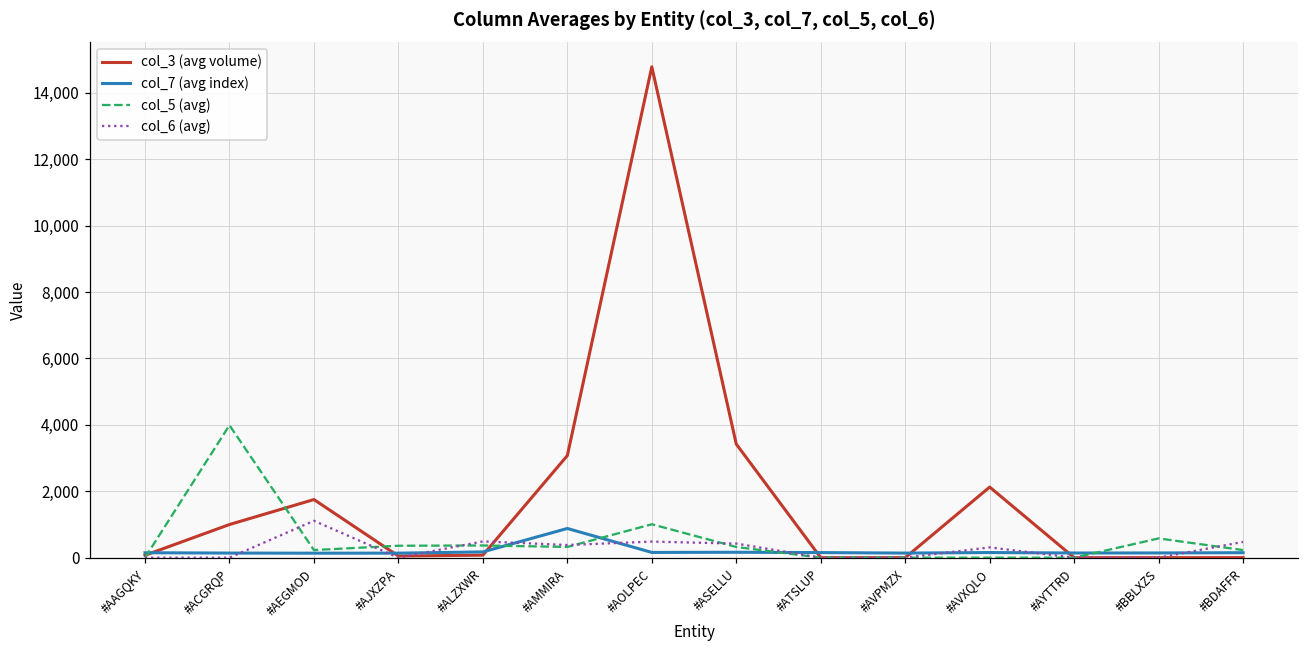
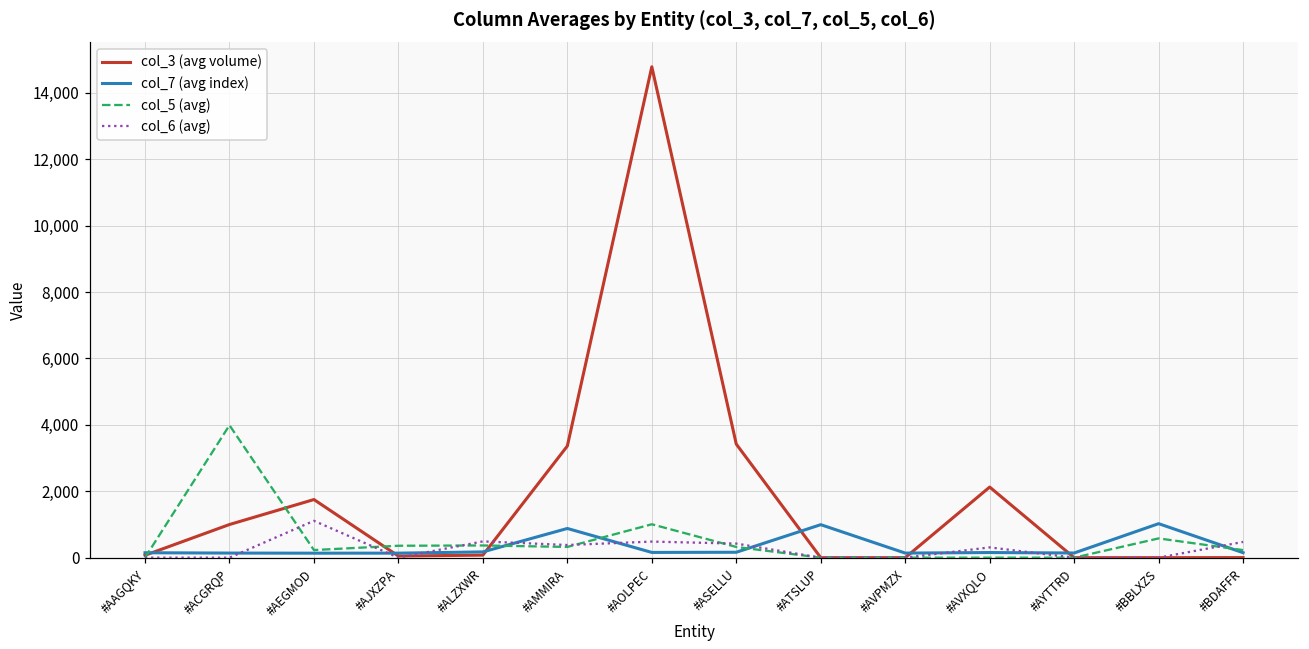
col_3 (avg volume), #AMMIRA: 3,100 -> 3,400
col_7 (avg index), #ATSLUP: 200 -> 1,000
col_7 (avg index), #BBLXZS: 100 -> 1,000
